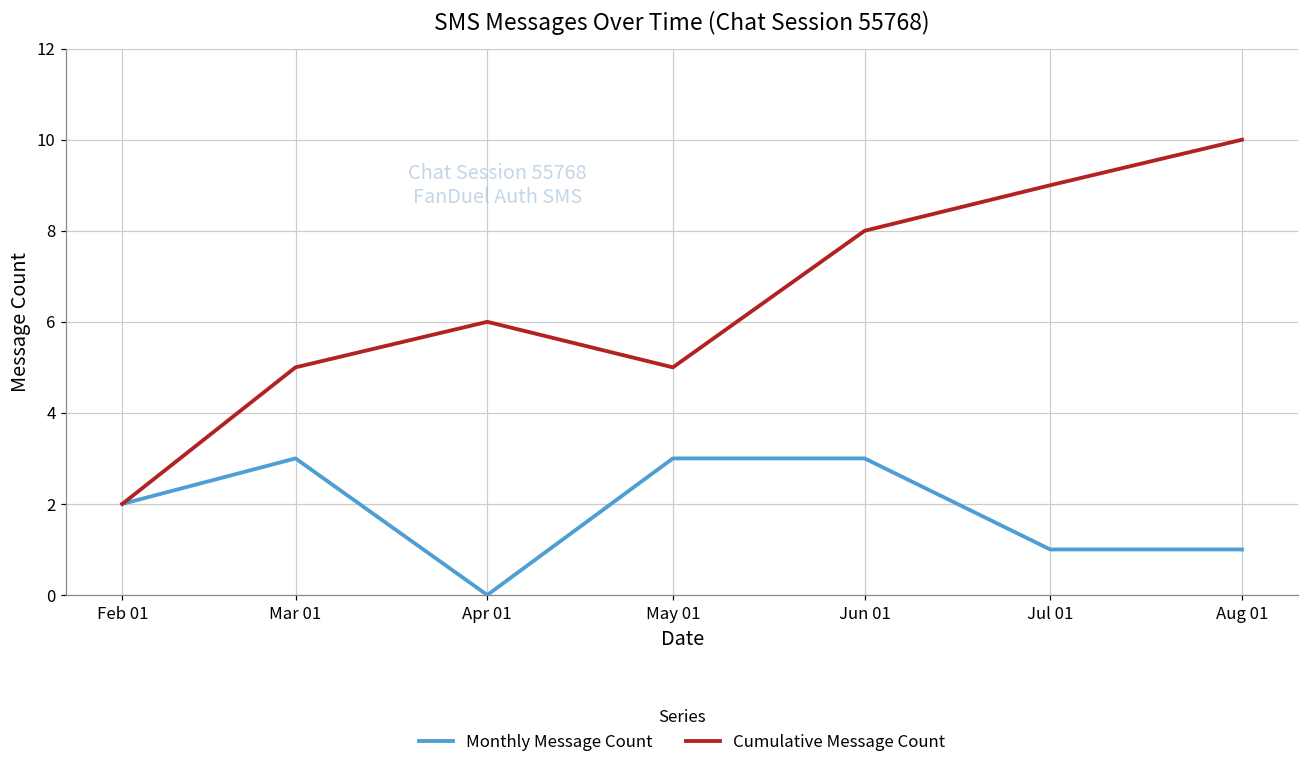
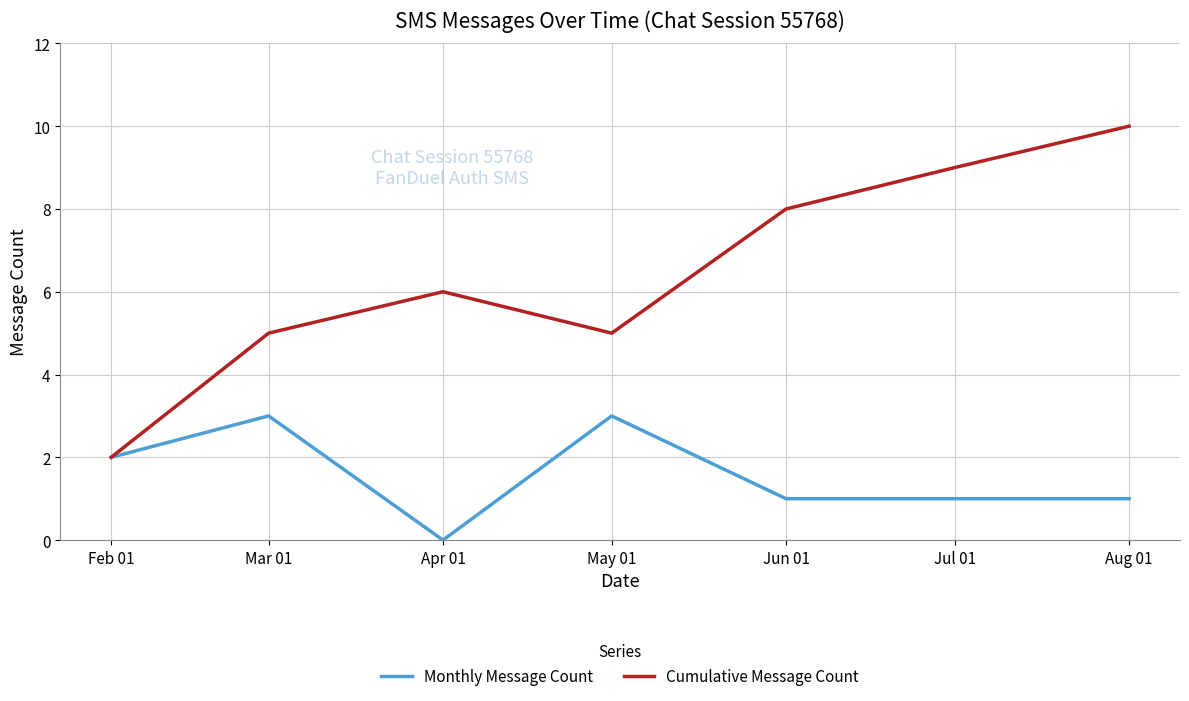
Monthly Message Count, Jun 01: 3 -> 1
